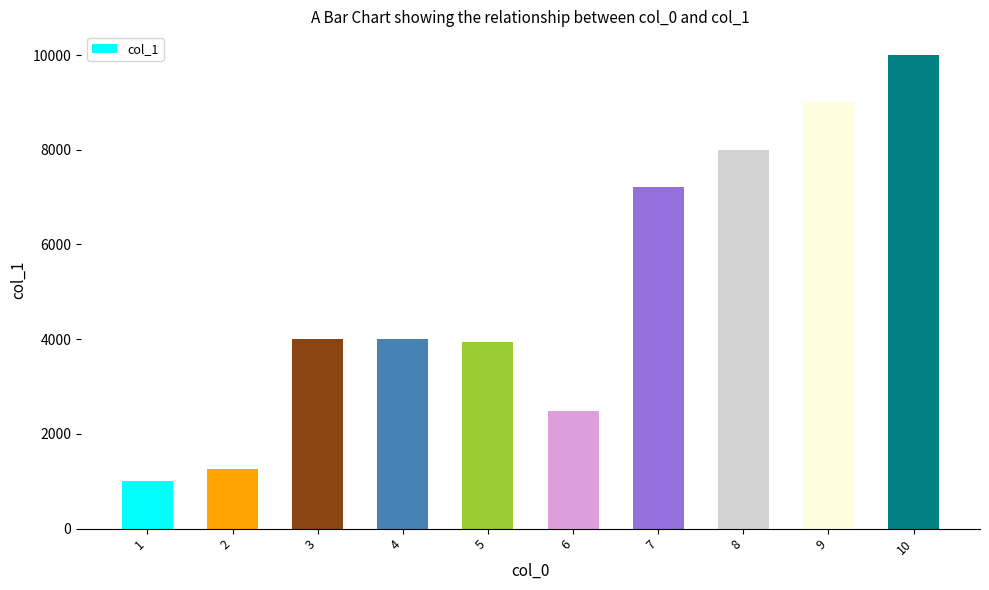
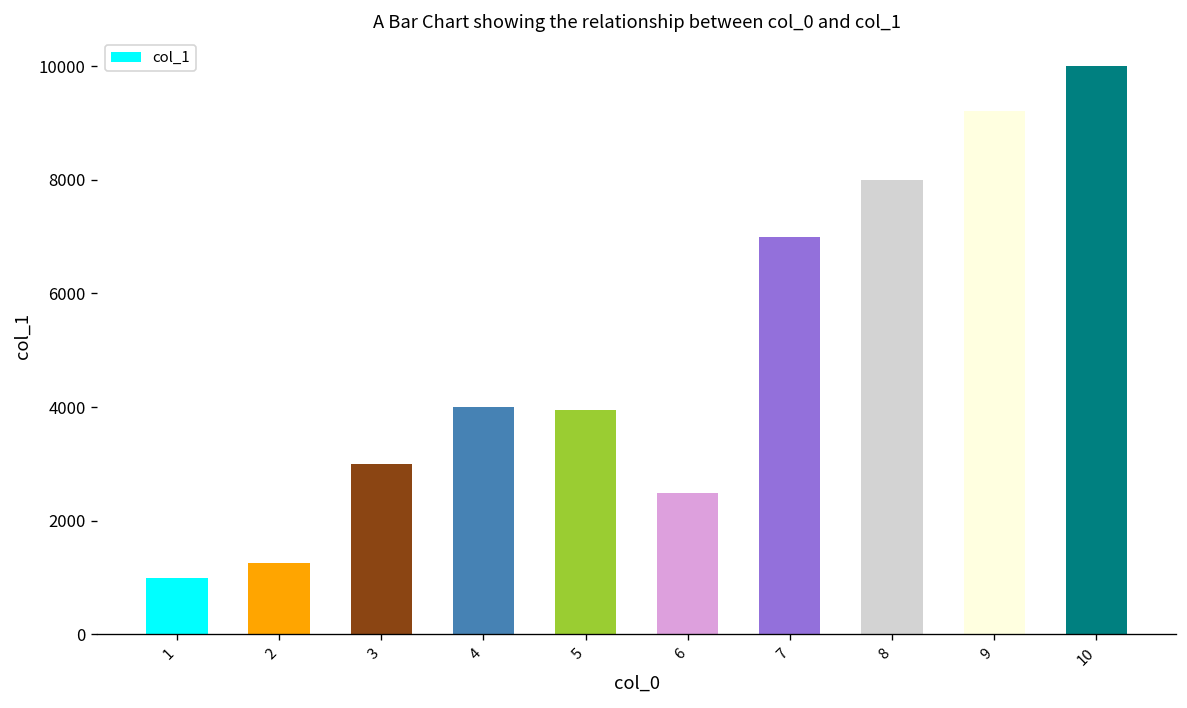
3: 4000 -> 3000
7: 7200 -> 7000
9: 9000 -> 9200
